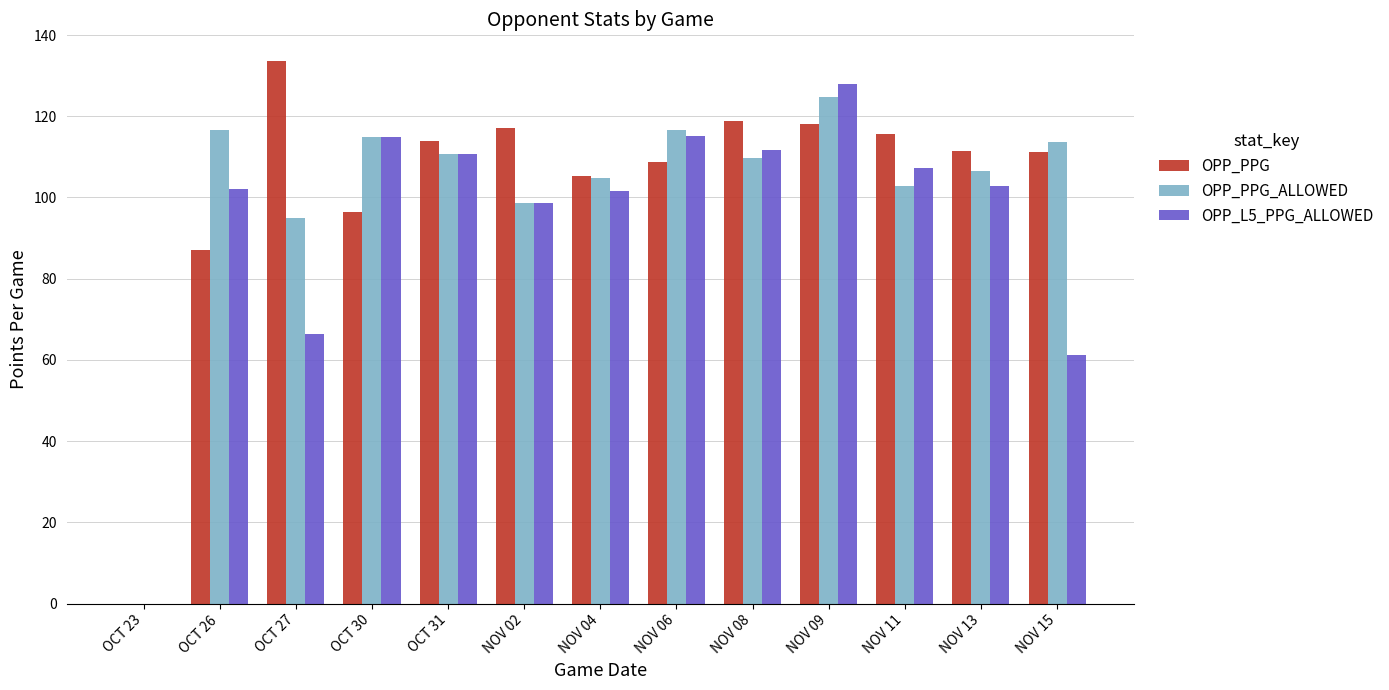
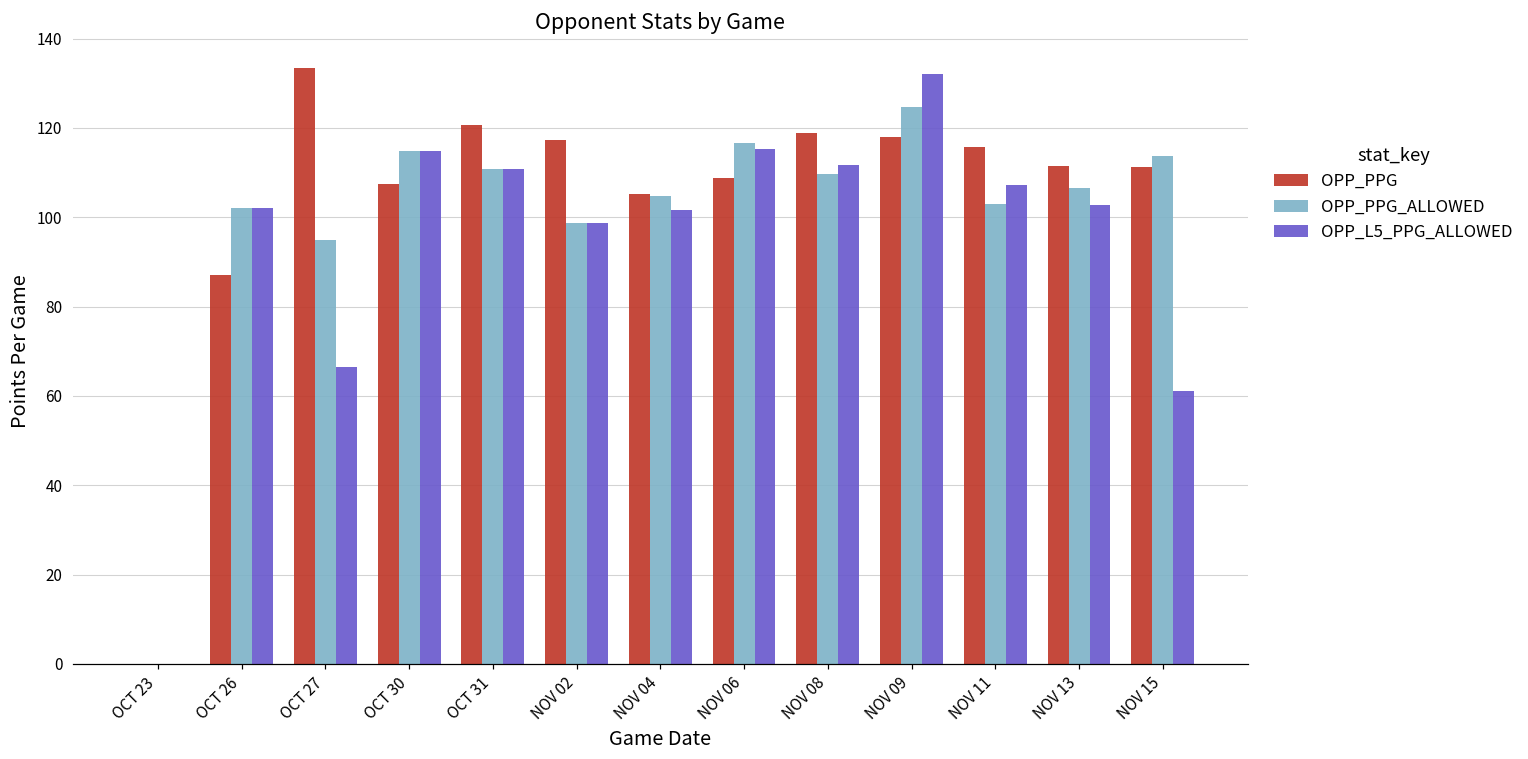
OPP_PPG_ALLOWED, OCT 26: 117 -> 102
OPP_PPG, OCT 30: 96 -> 108
OPP_PPG, OCT 31: 114 -> 121
OPP_L5_PPG_ALLOWED, NOV 09: 128 -> 132
